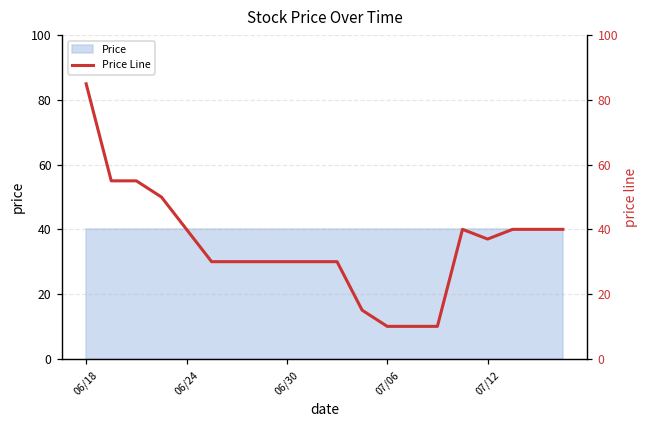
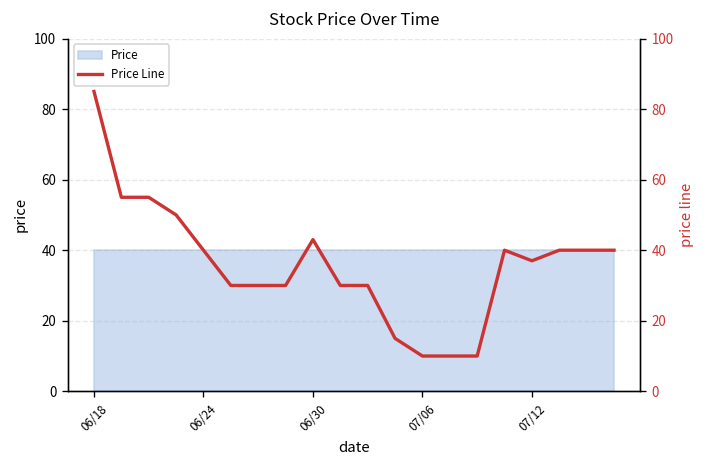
Price Line, 06/30: 30 -> 43
